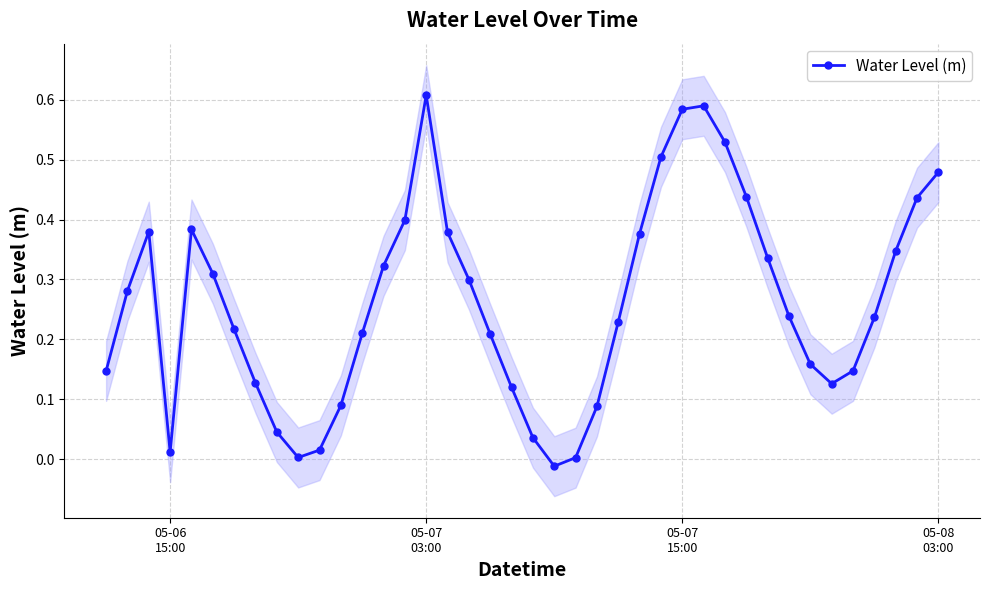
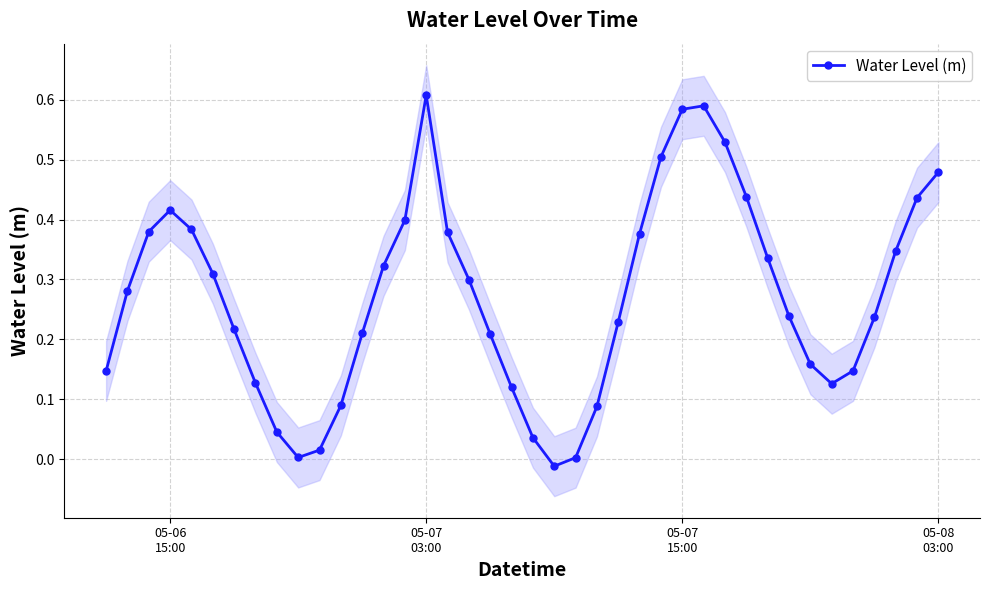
Water Level (m), 05-06 15:00: 0.01 -> 0.42
